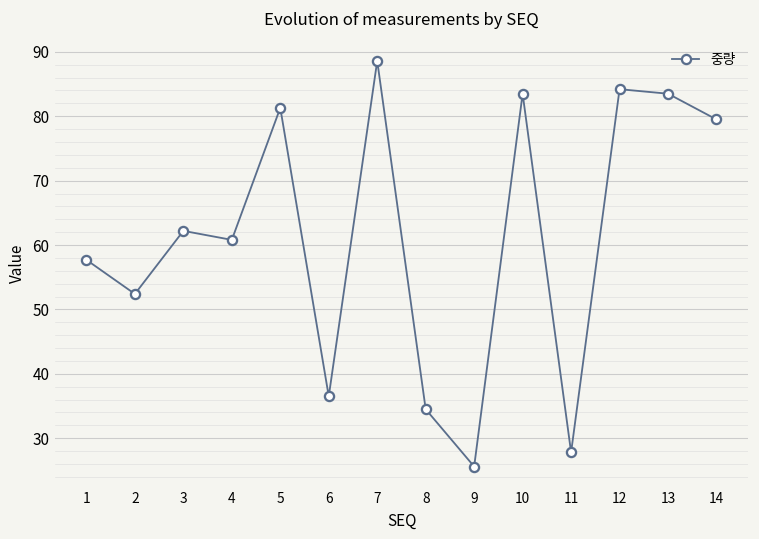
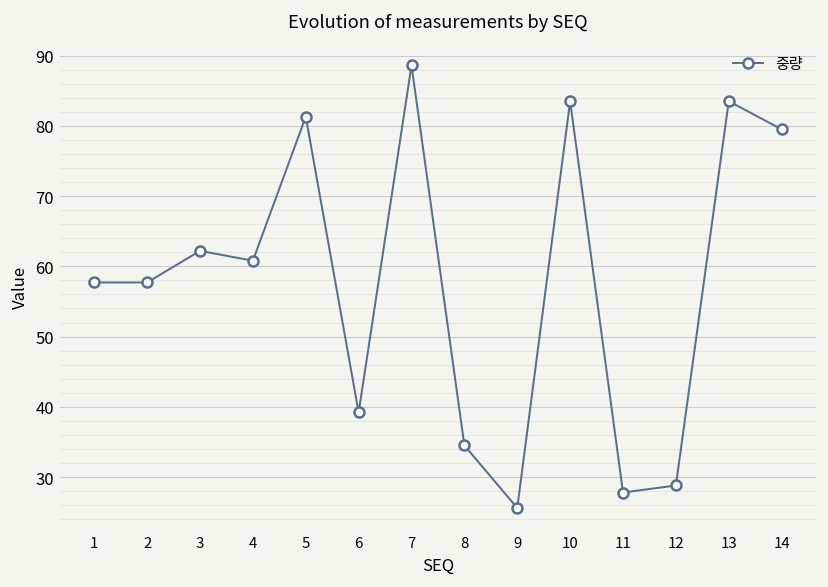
2: 52 -> 58
6: 37 -> 39
12: 84 -> 29
